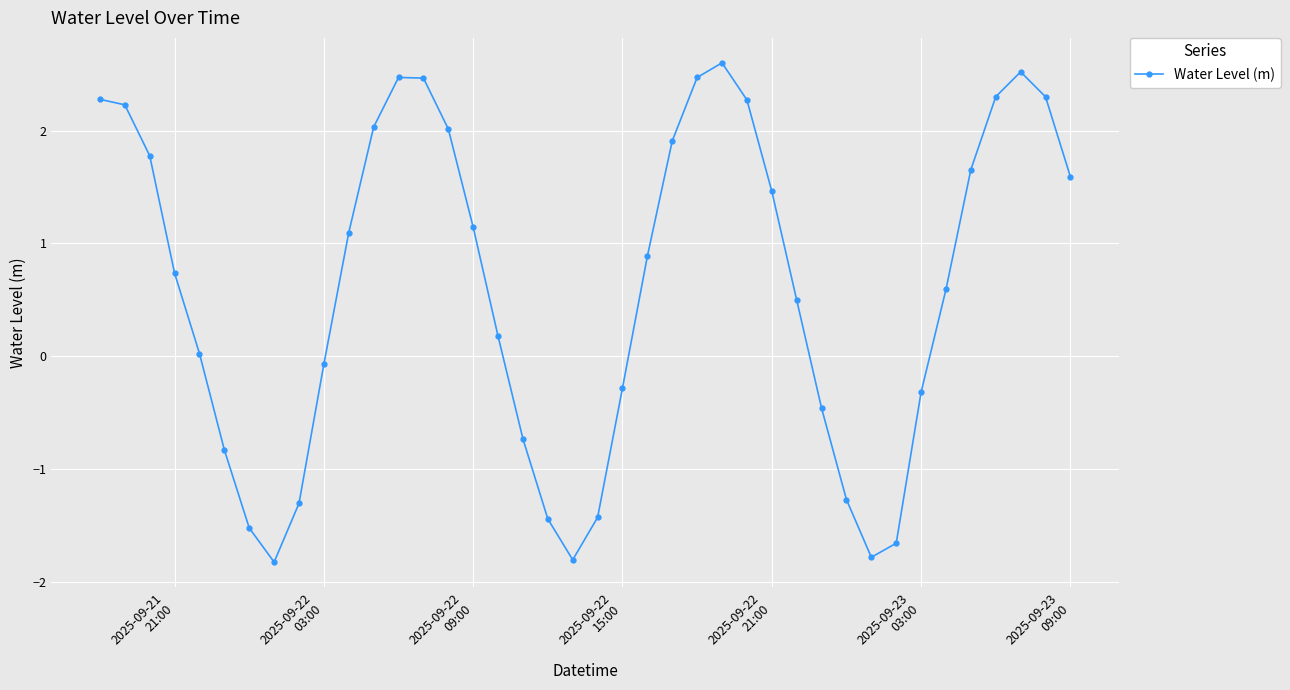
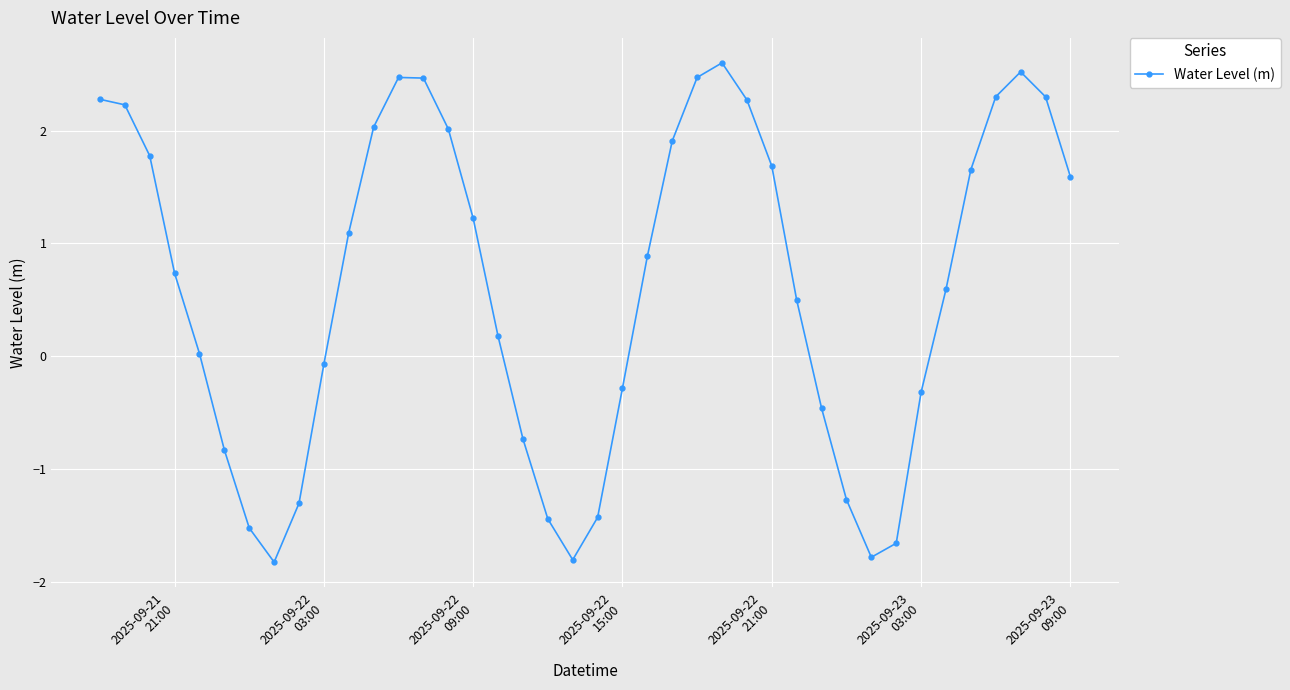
2025-09-22 09:00: 1.14 -> 1.22
2025-09-22 21:00: 1.46 -> 1.69
